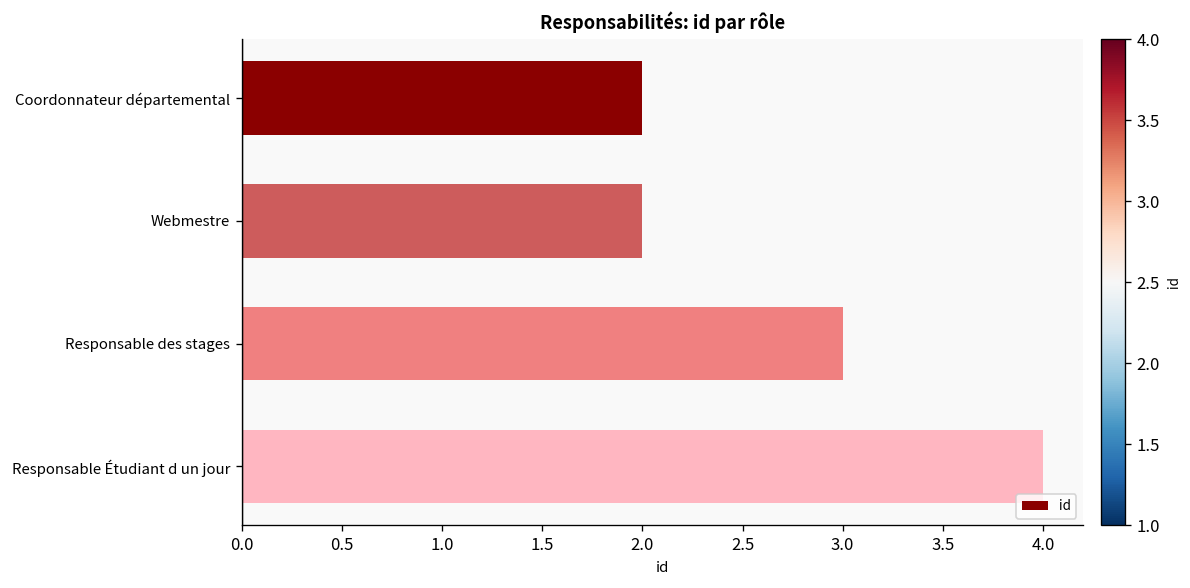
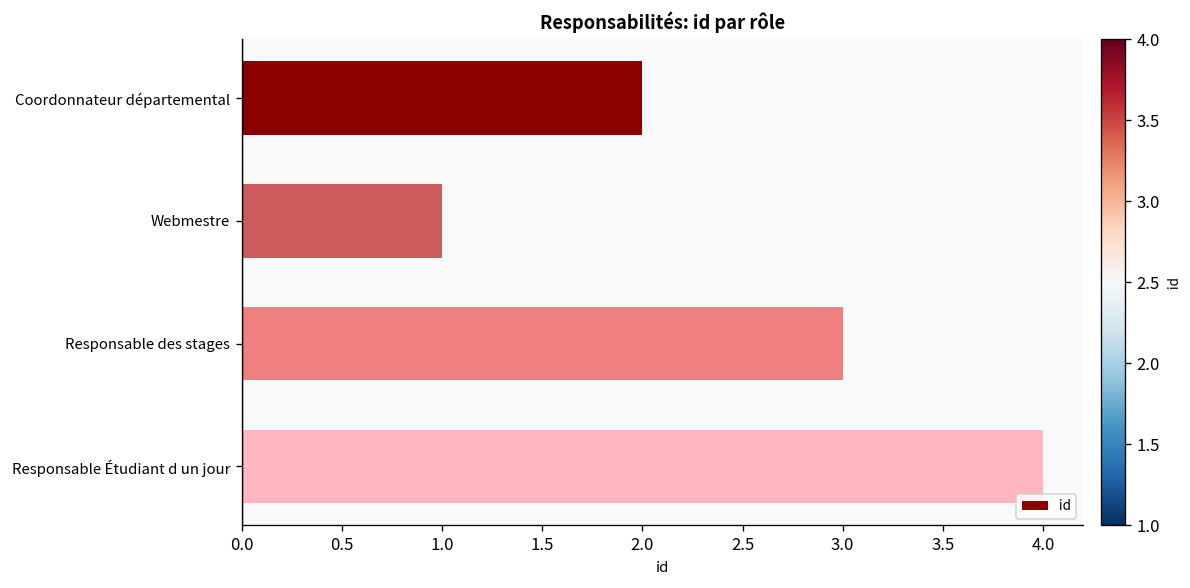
Webmestre: 2 -> 1
